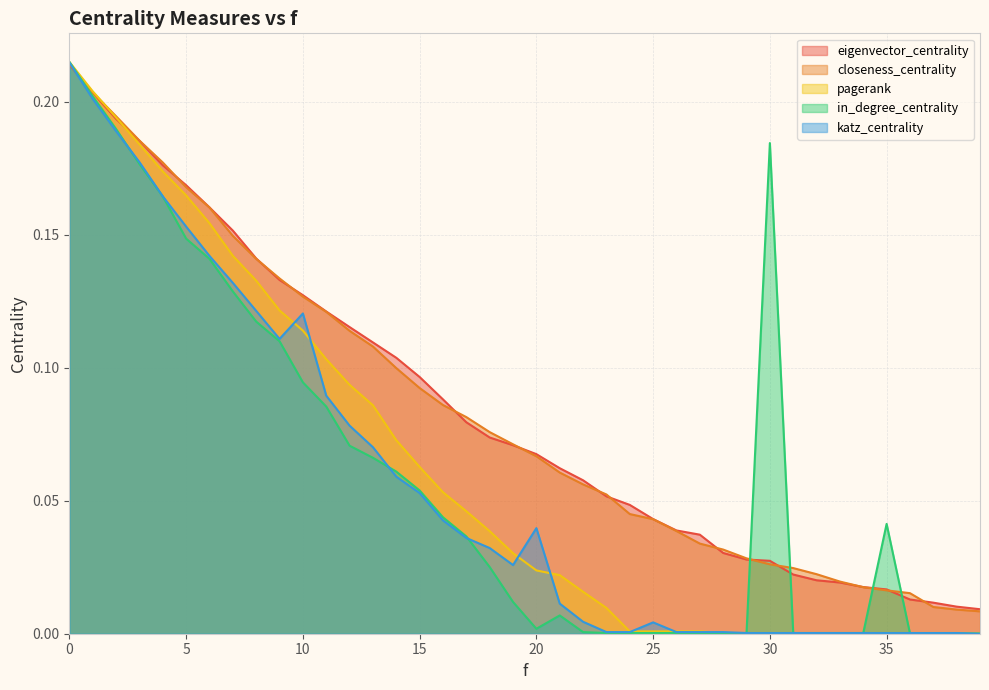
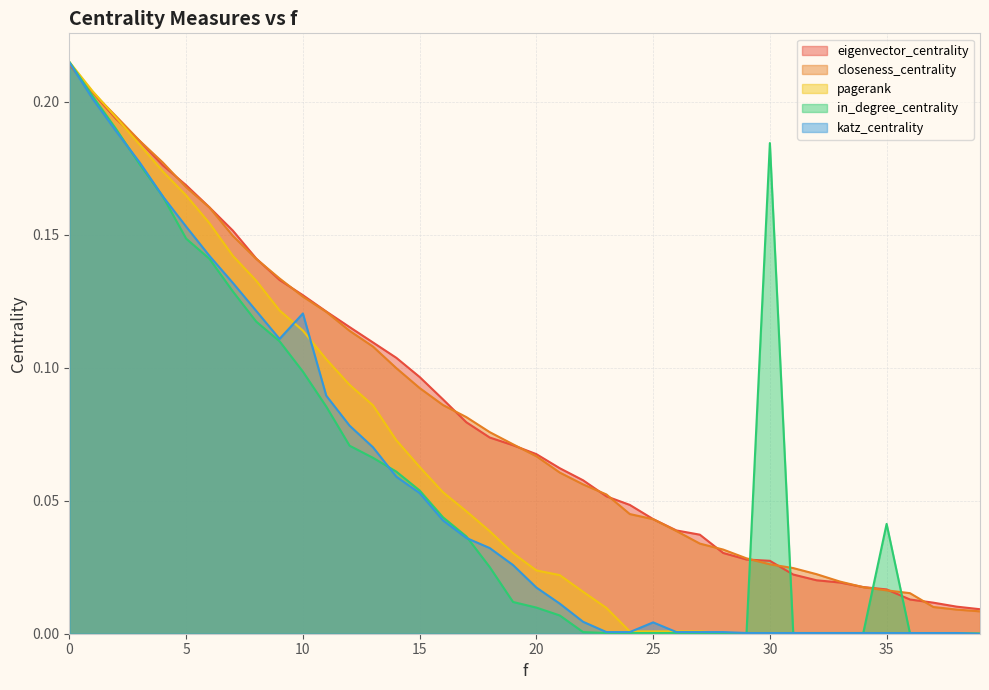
in_degree_centrality, 10: 0.095 -> 0.099
in_degree_centrality, 20: 0.002 -> 0.010
katz_centrality, 20: 0.040 -> 0.017
